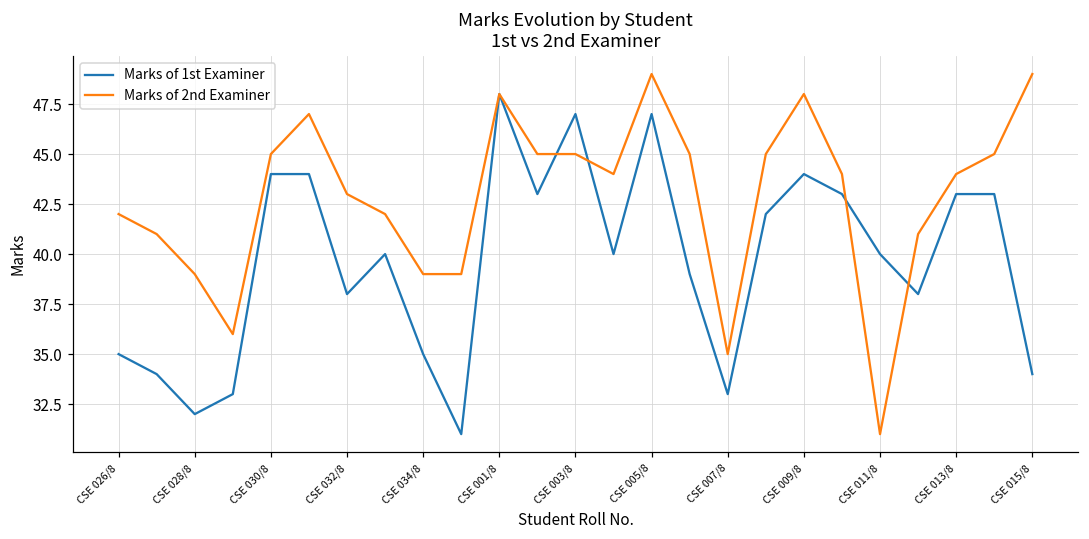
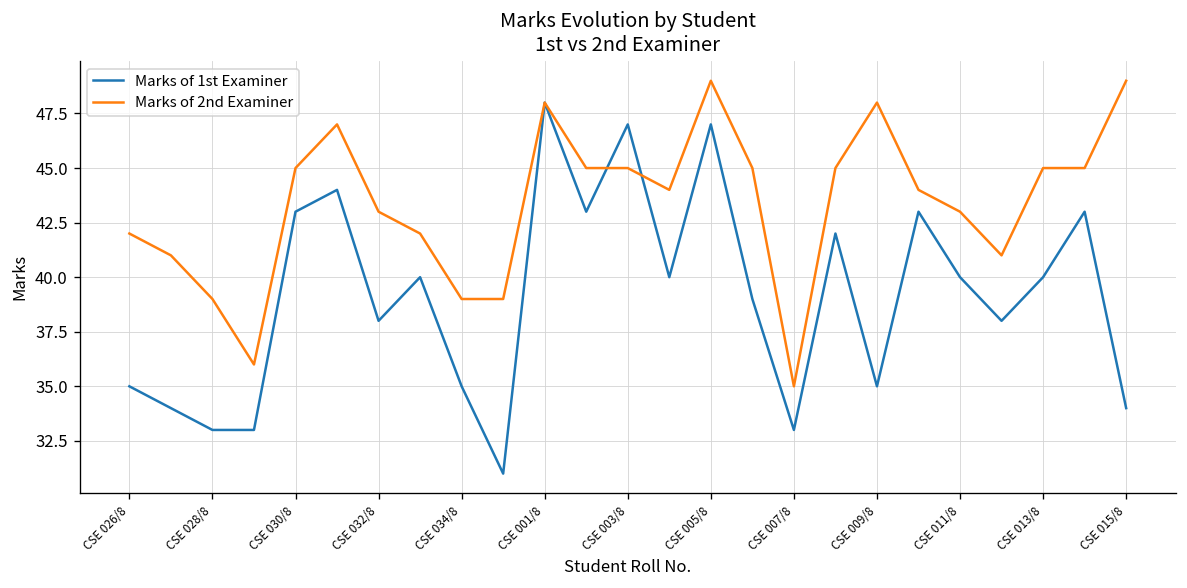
Marks of 1st Examiner, CSE 028/8: 32 -> 33
Marks of 1st Examiner, CSE 030/8: 44 -> 43
Marks of 1st Examiner, CSE 009/8: 44 -> 35
Marks of 2nd Examiner, CSE 011/8: 31 -> 43
Marks of 1st Examiner, CSE 013/8: 43 -> 40
Marks of 2nd Examiner, CSE 013/8: 44 -> 45
